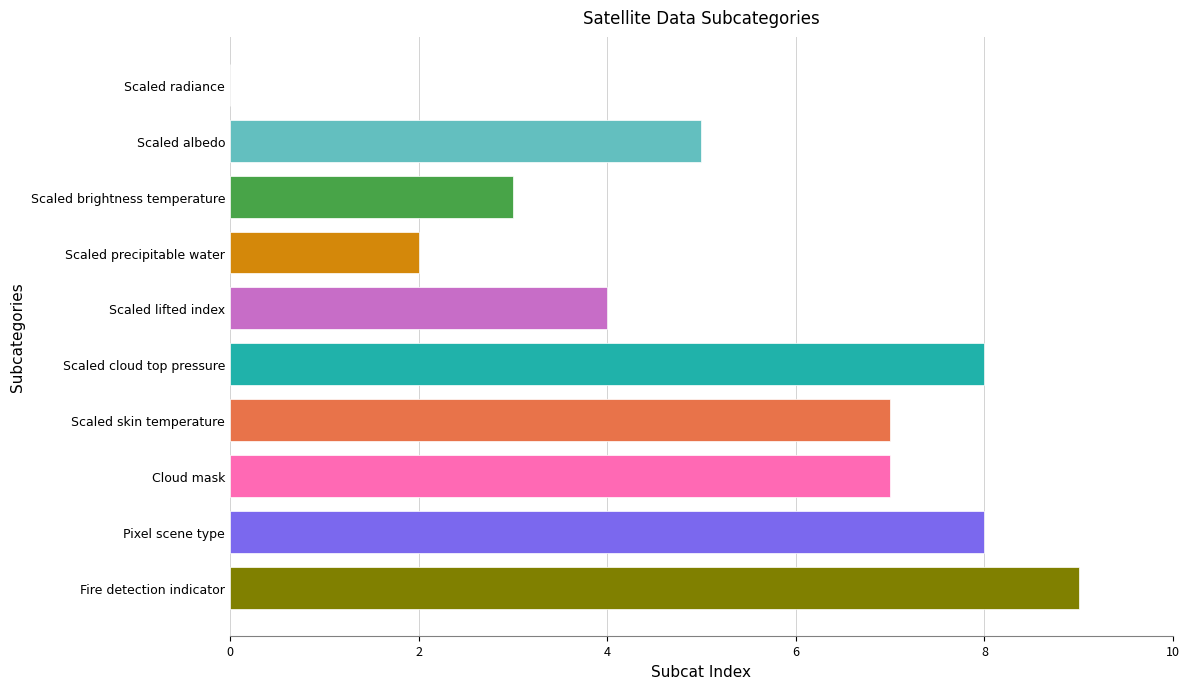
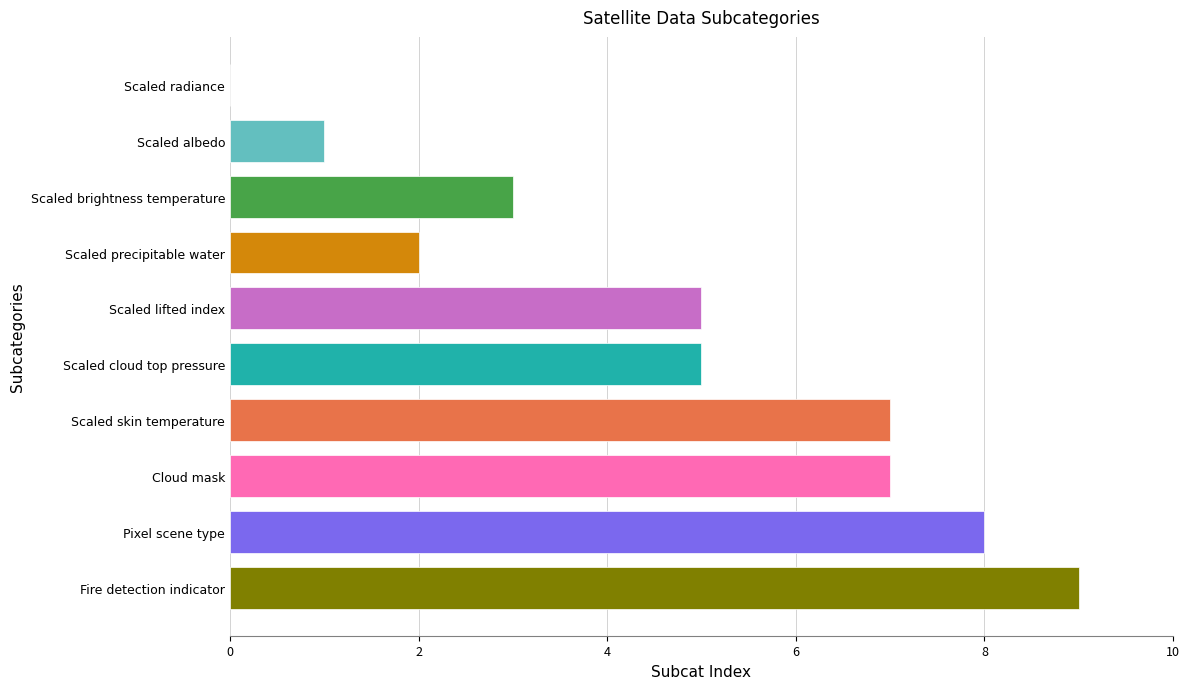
Scaled albedo: 5 -> 1
Scaled lifted index: 4 -> 5
Scaled cloud top pressure: 8 -> 5
